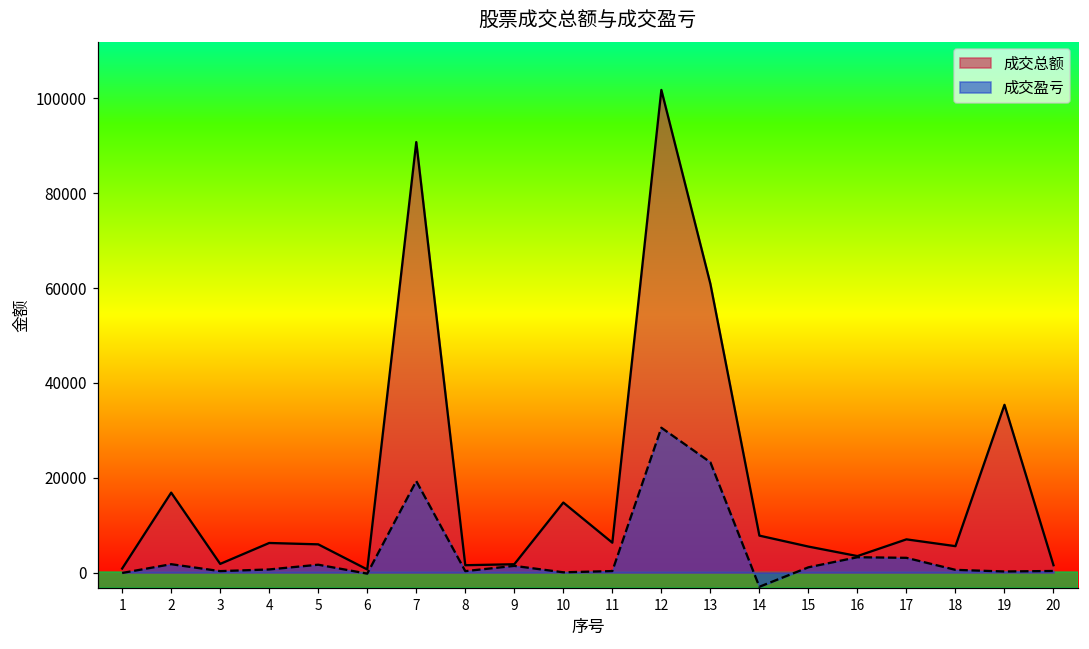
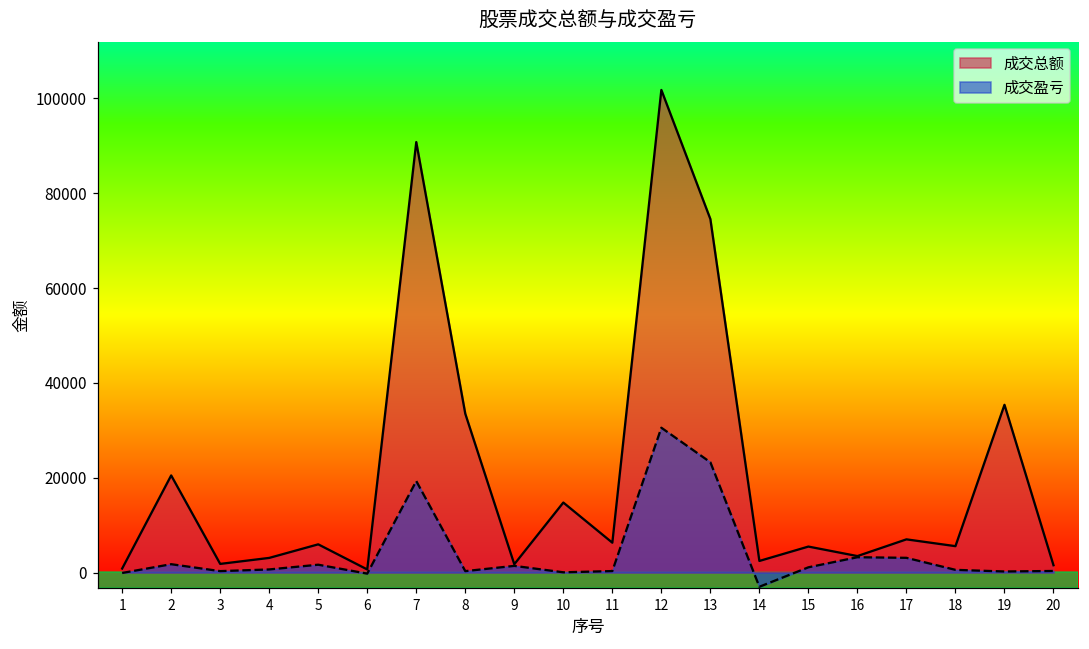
成交总额, 2: 17000 -> 20000
成交总额, 4: 6000 -> 3000
成交总额, 8: 2000 -> 33000
成交总额, 13: 61000 -> 75000
成交总额, 14: 8000 -> 2000
